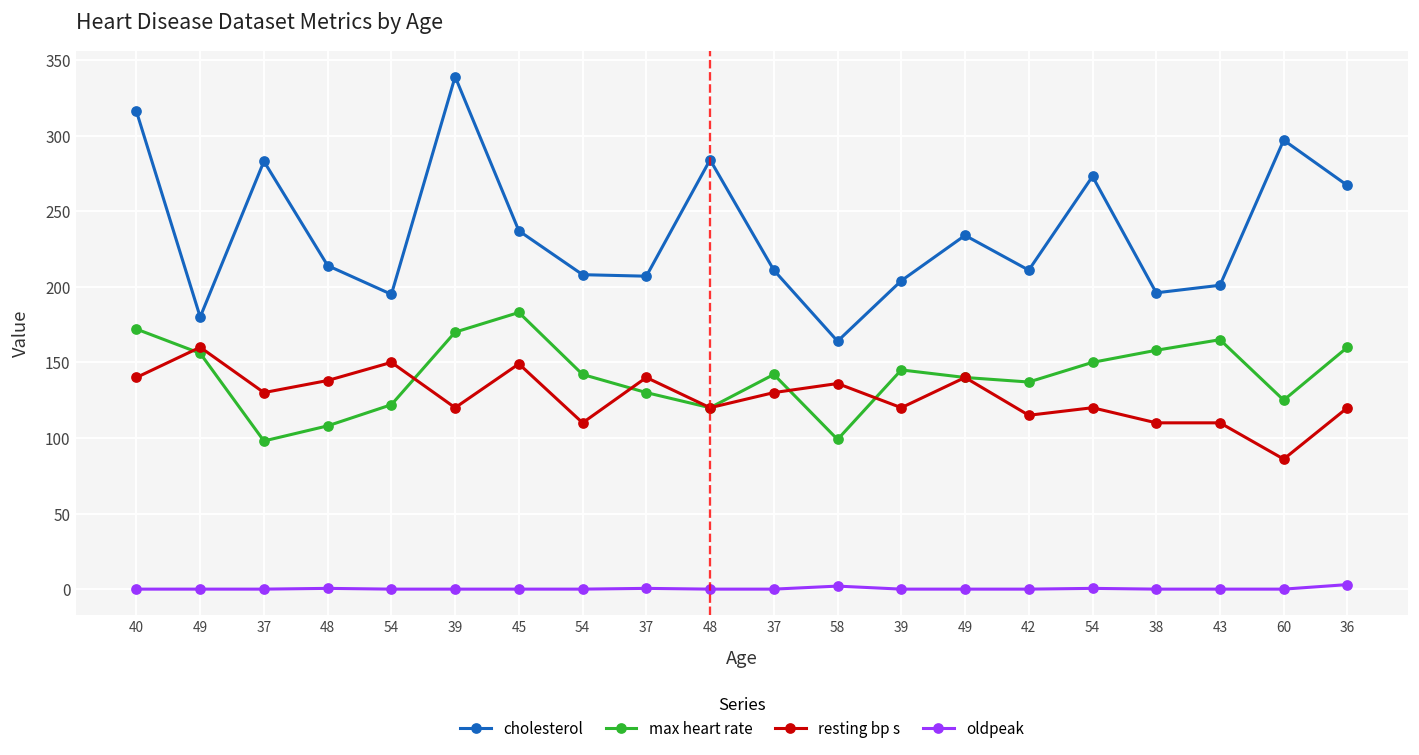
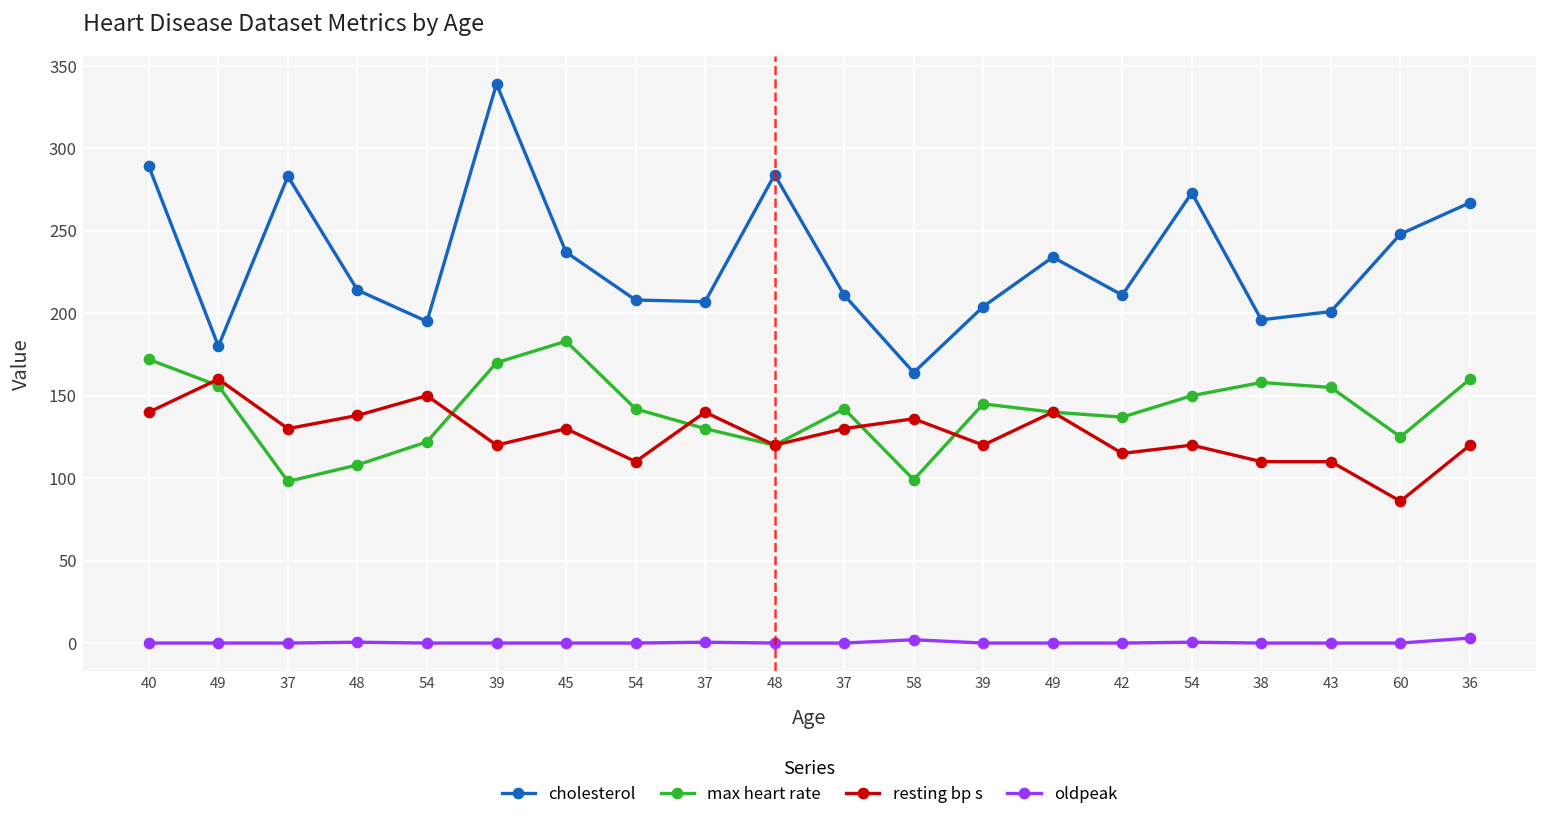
cholesterol, 40: 316 -> 289
resting bp s, 45: 149 -> 130
max heart rate, 43: 165 -> 155
cholesterol, 60: 297 -> 248
